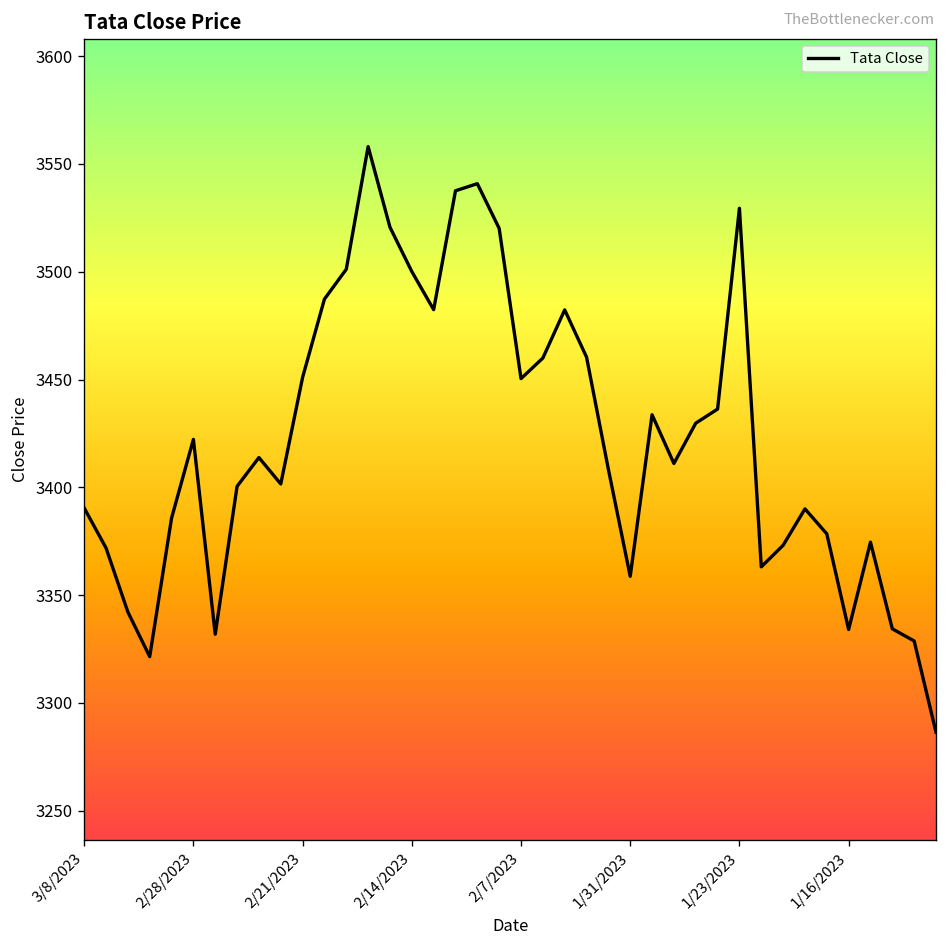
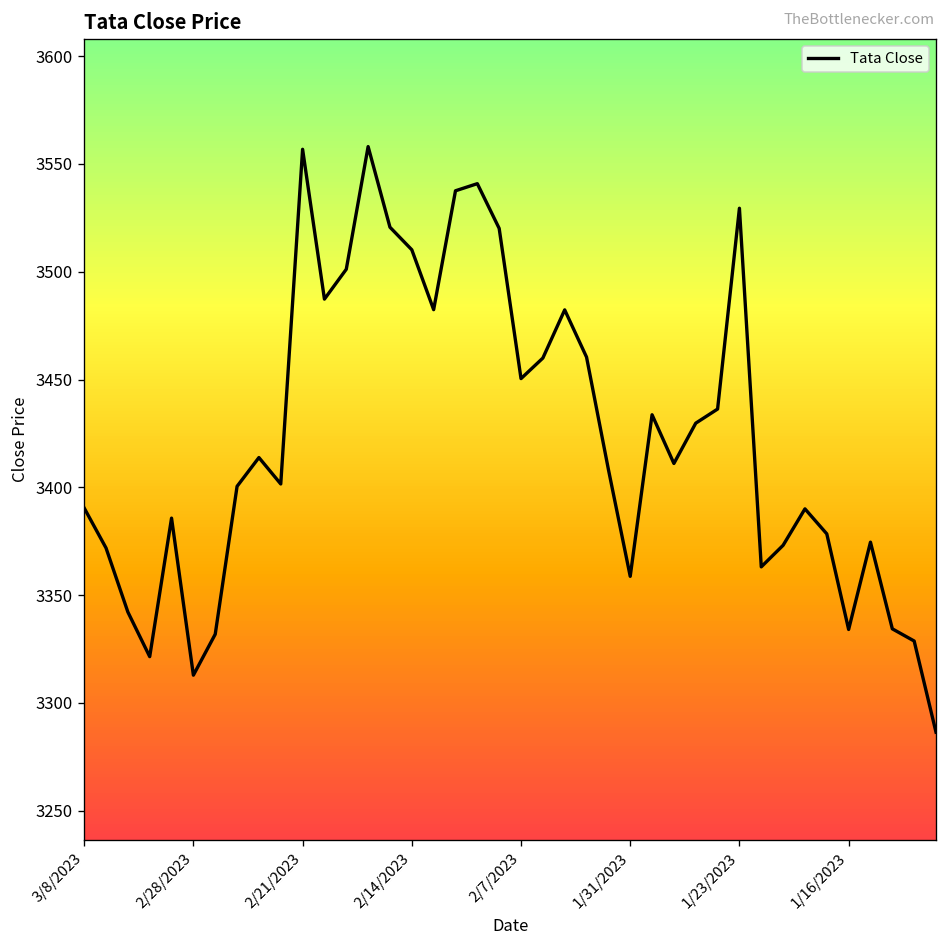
2/28/2023: 3422 -> 3313
2/21/2023: 3451 -> 3557
2/14/2023: 3500 -> 3510
